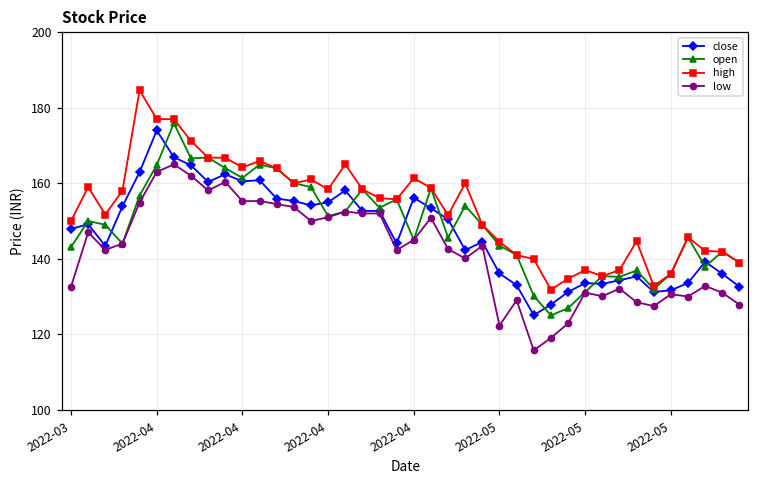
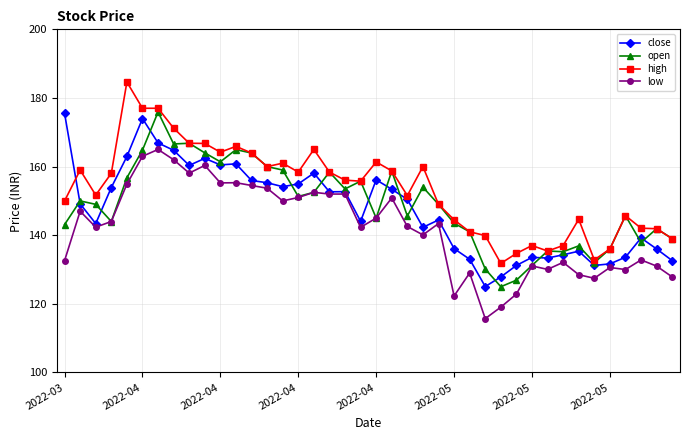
close, 2022-03: 148 -> 176
